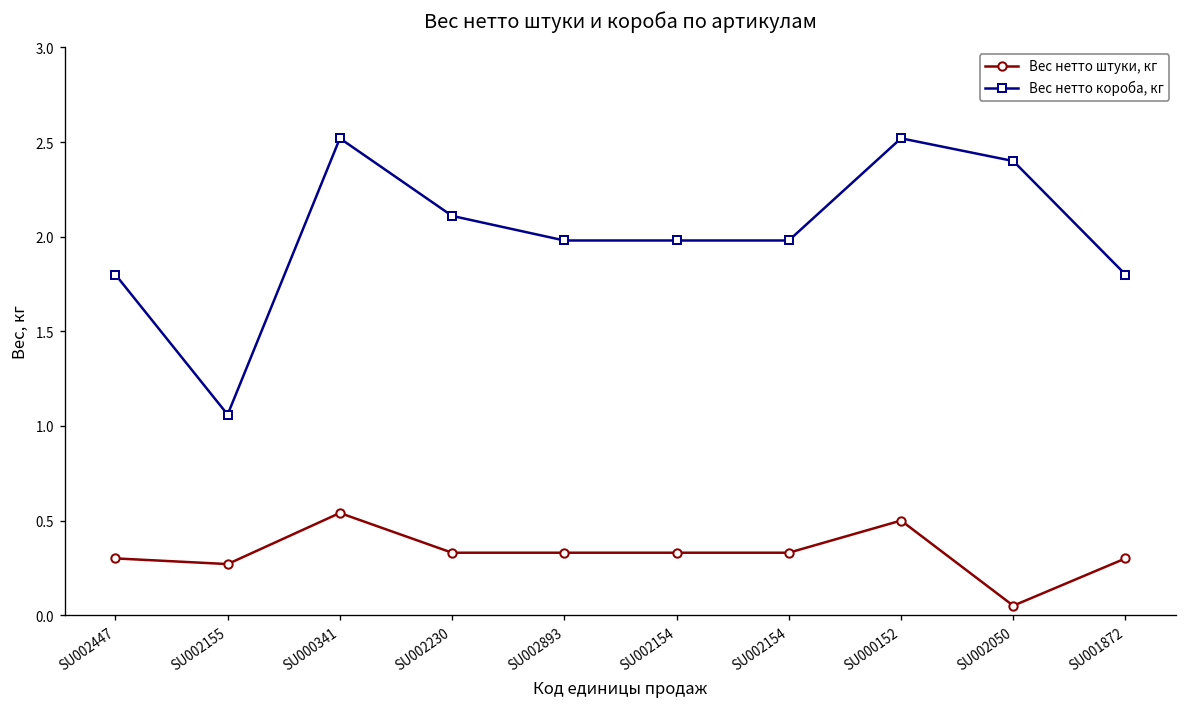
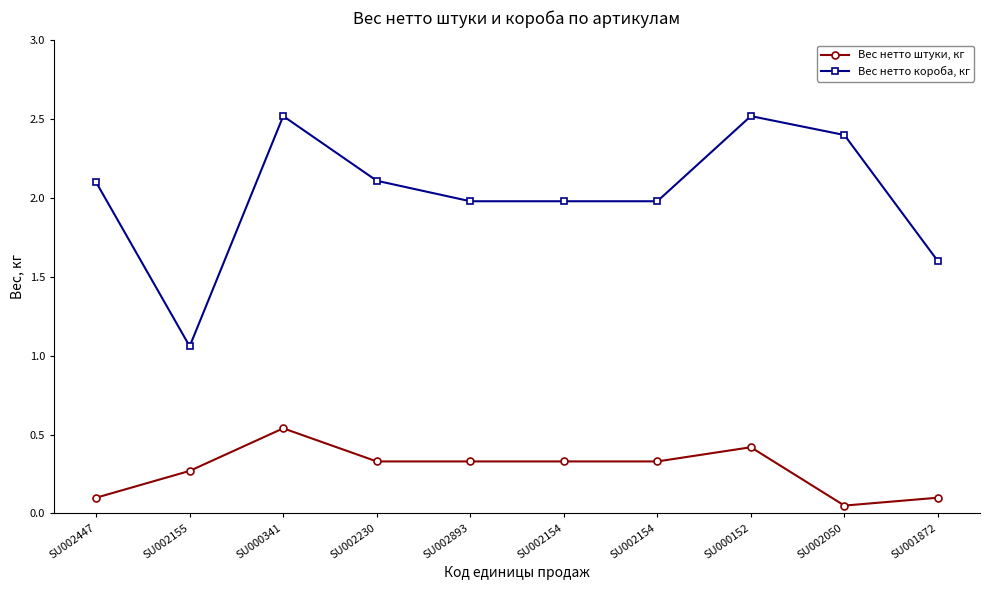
Вес нетто штуки, кг, SU002447: 0.3 -> 0.1
Вес нетто короба, кг, SU002447: 1.8 -> 2.1
Вес нетто штуки, кг, SU000152: 0.50 -> 0.42
Вес нетто штуки, кг, SU001872: 0.3 -> 0.1
Вес нетто короба, кг, SU001872: 1.8 -> 1.6
